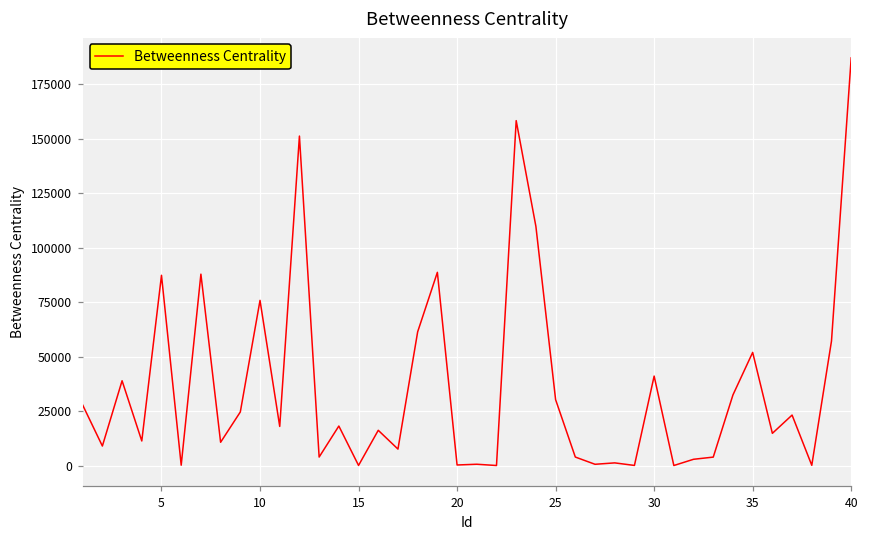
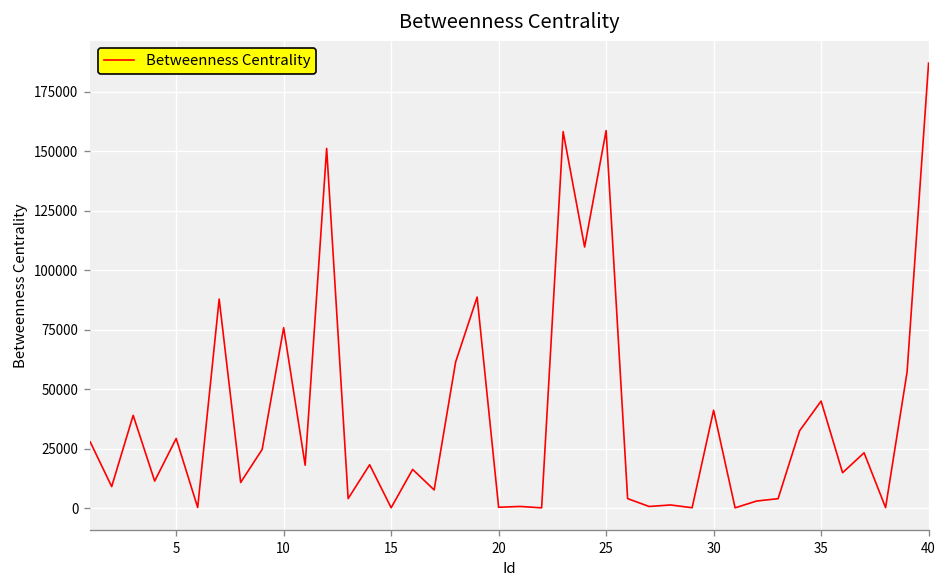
5: 87000 -> 29000
25: 30000 -> 159000
35: 52000 -> 45000
